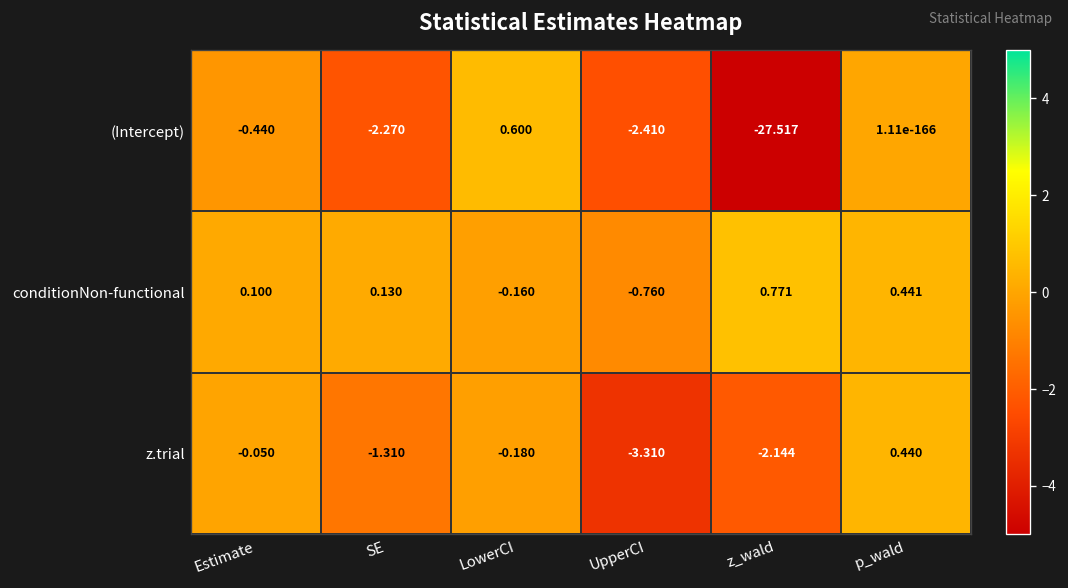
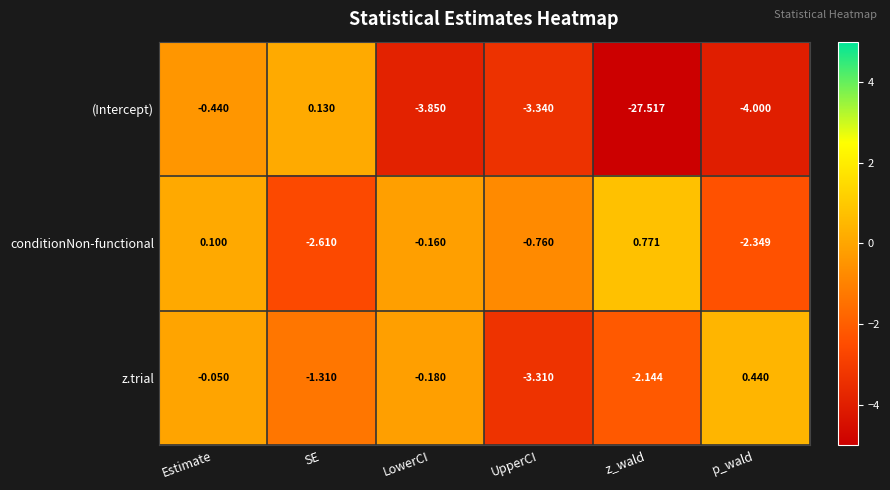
(Intercept), SE: -2.270 -> 0.130
(Intercept), LowerCI: 0.600 -> -3.850
(Intercept), UpperCI: -2.410 -> -3.340
(Intercept), p_wald: 1.11e-166 -> -4.000
conditionNon-functional, SE: 0.130 -> -2.610
conditionNon-functional, p_wald: 0.441 -> -2.349
